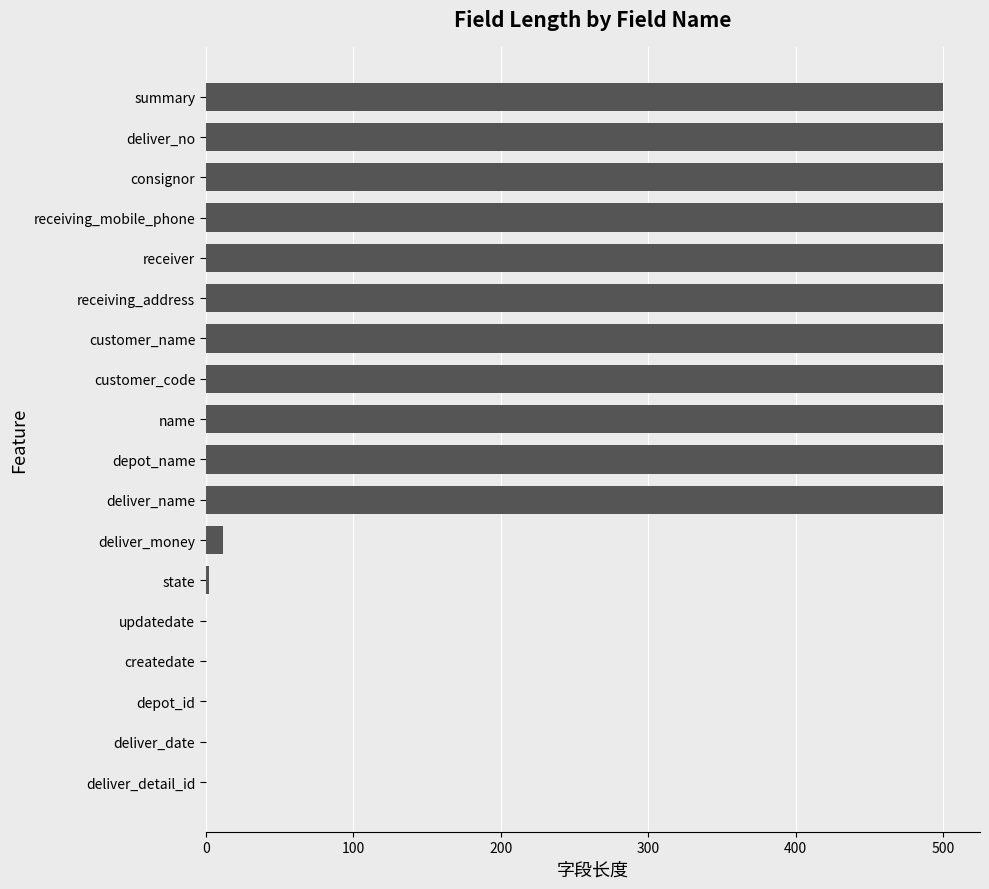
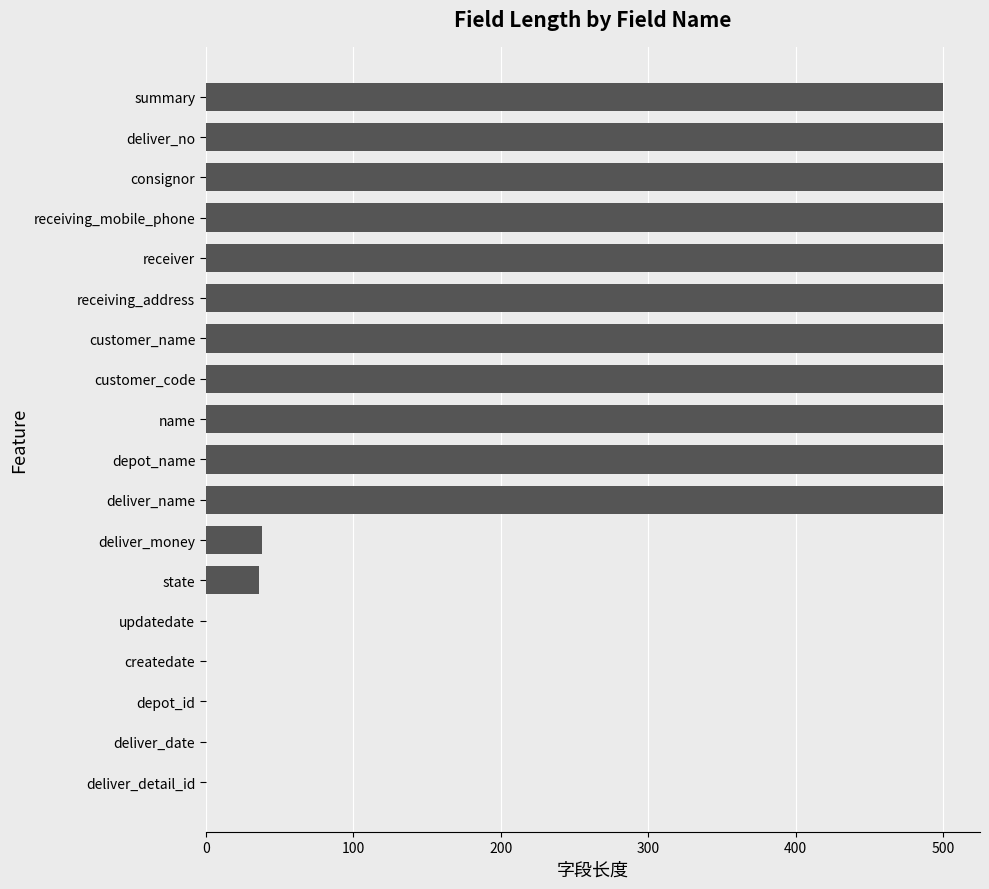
deliver_money: 12 -> 38
state: 2 -> 36
